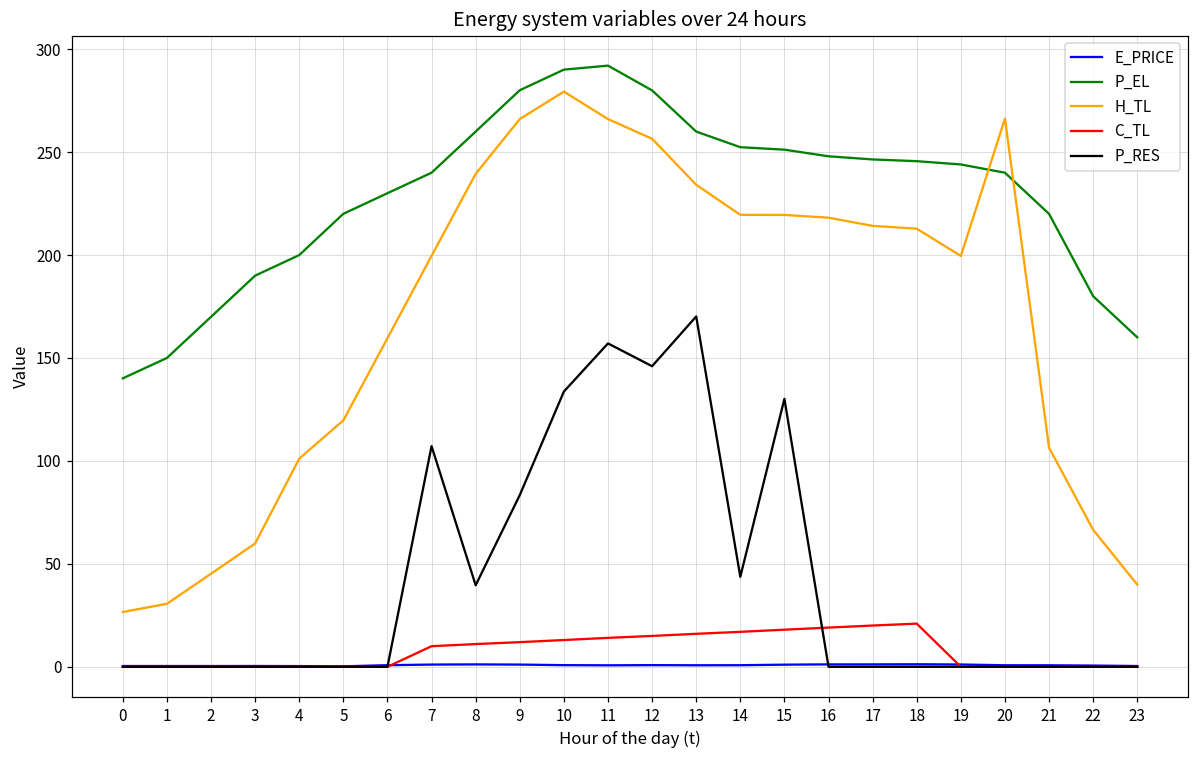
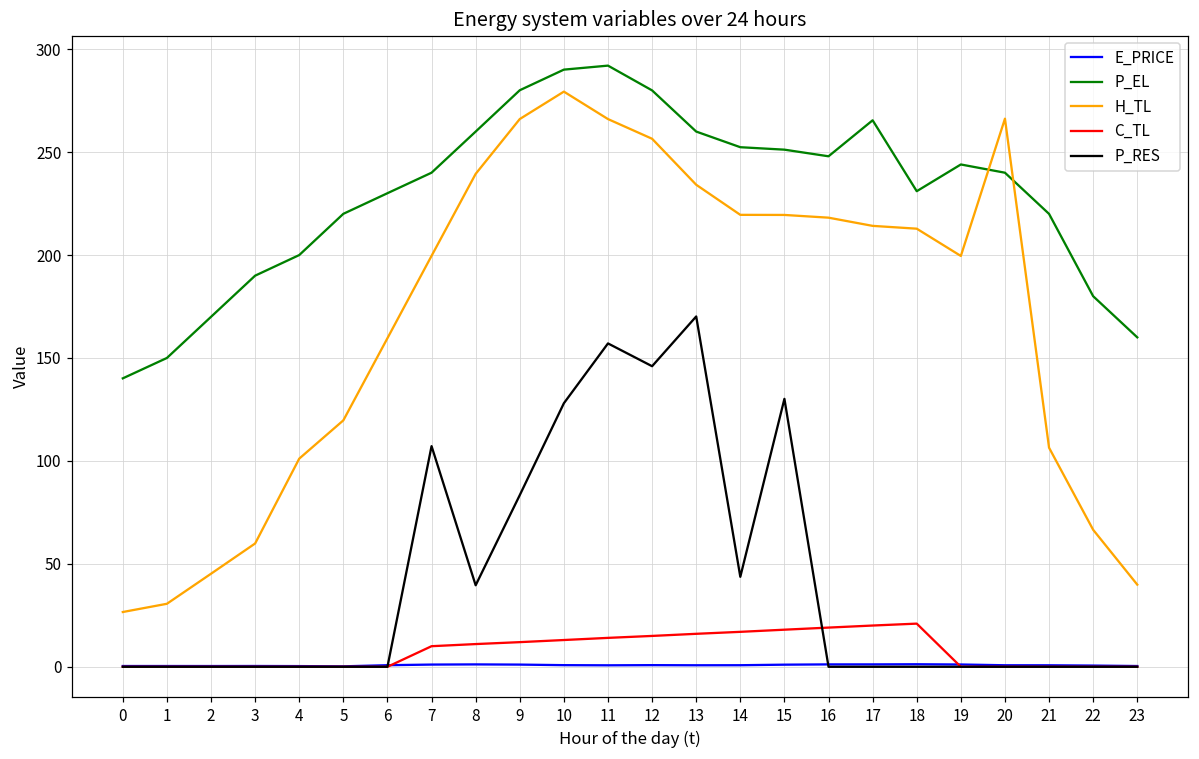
P_RES, 10: 134 -> 128
P_EL, 17: 246 -> 265
P_EL, 18: 246 -> 231
